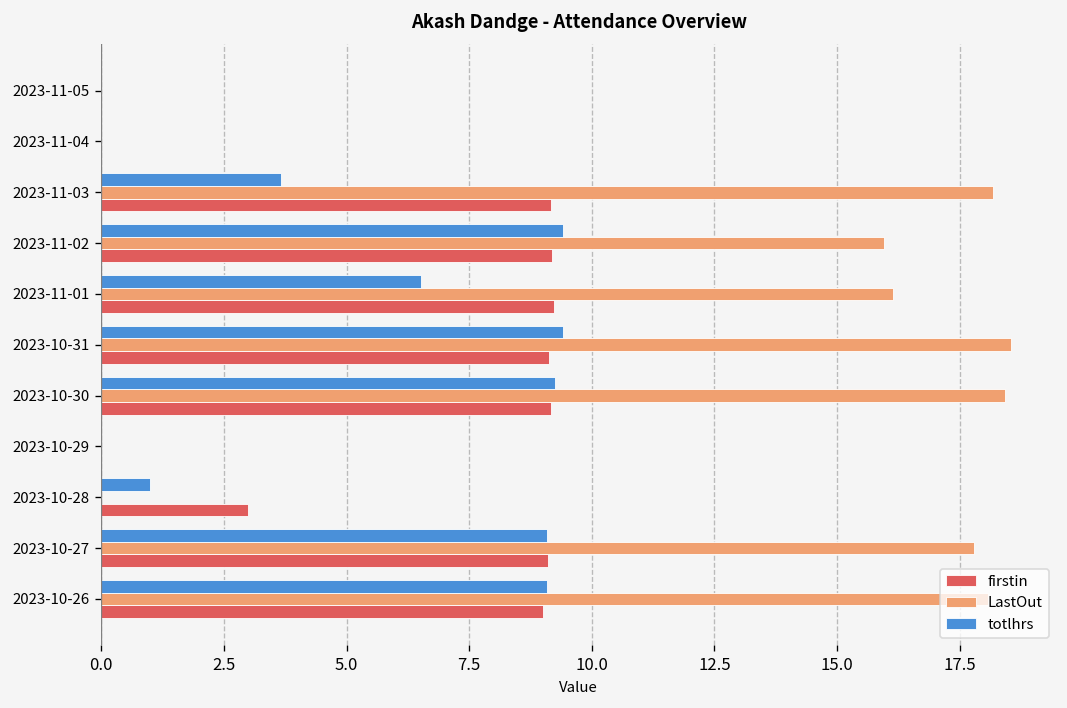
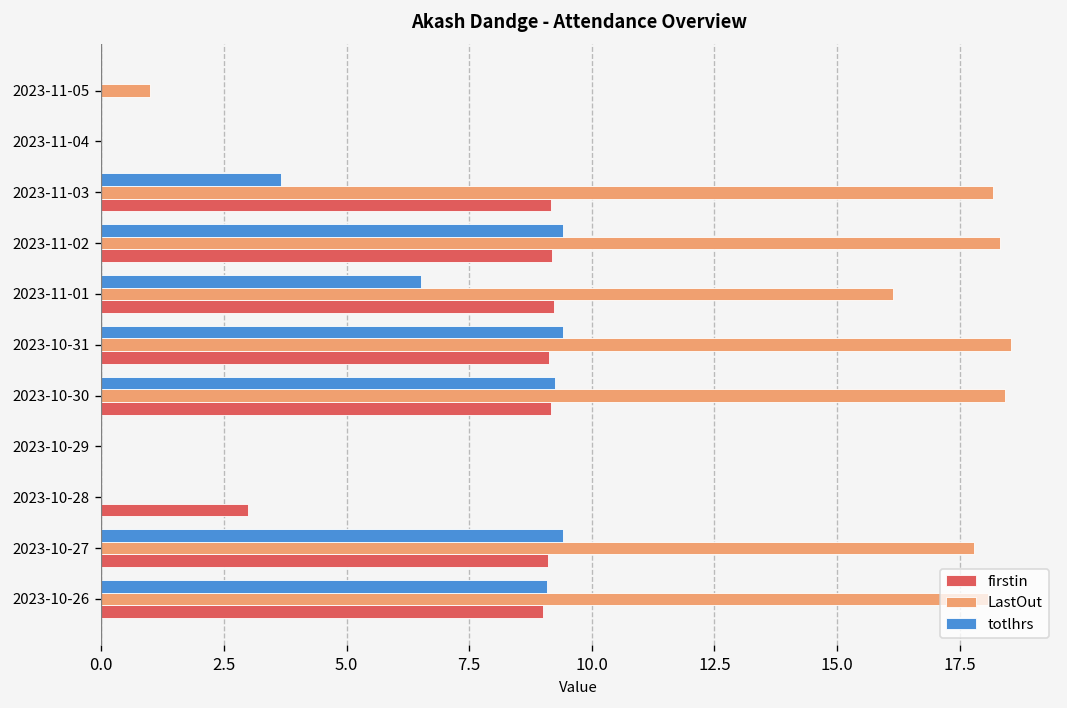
LastOut, 2023-11-05: 0 -> 1
LastOut, 2023-11-02: 16.0 -> 18.3
totlhrs, 2023-10-28: 1 -> 0
totlhrs, 2023-10-27: 9.1 -> 9.4
